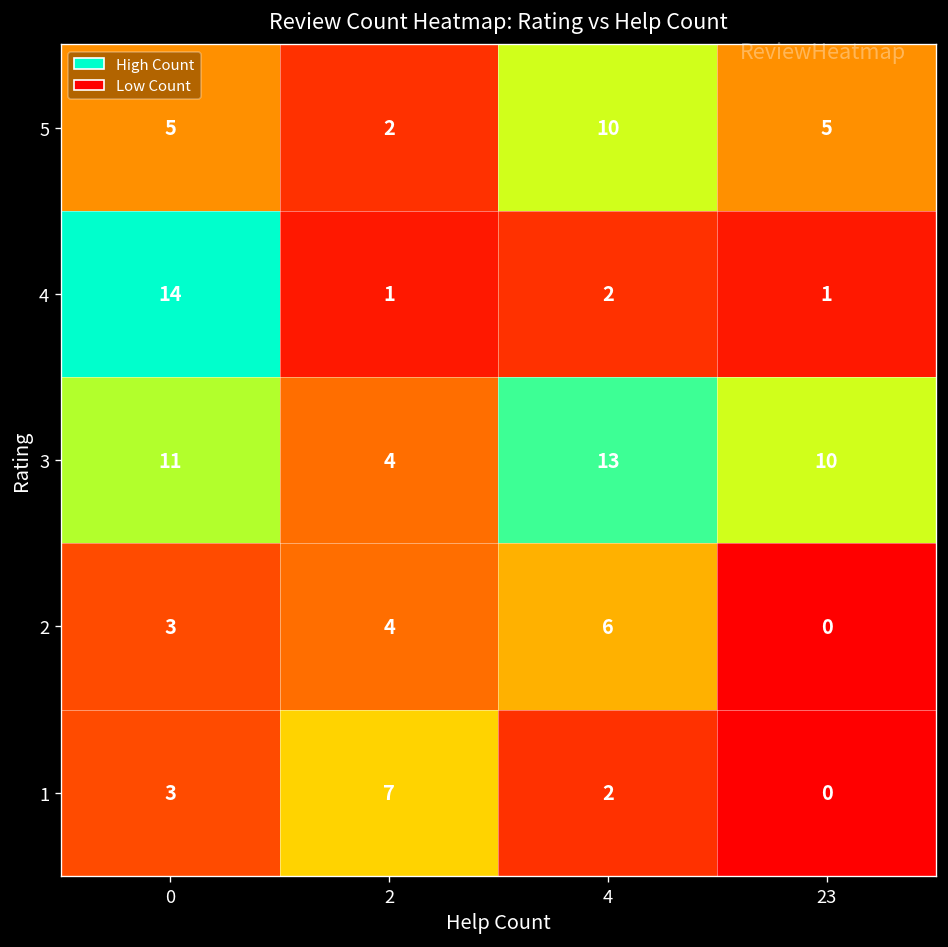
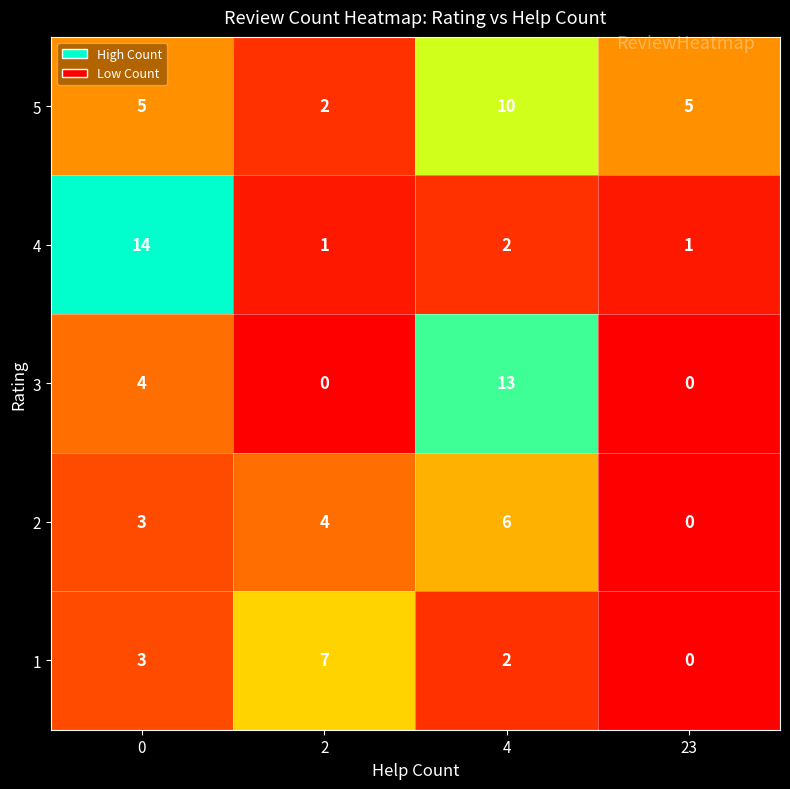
3, 0: 11 -> 4
3, 2: 4 -> 0
3, 23: 10 -> 0
